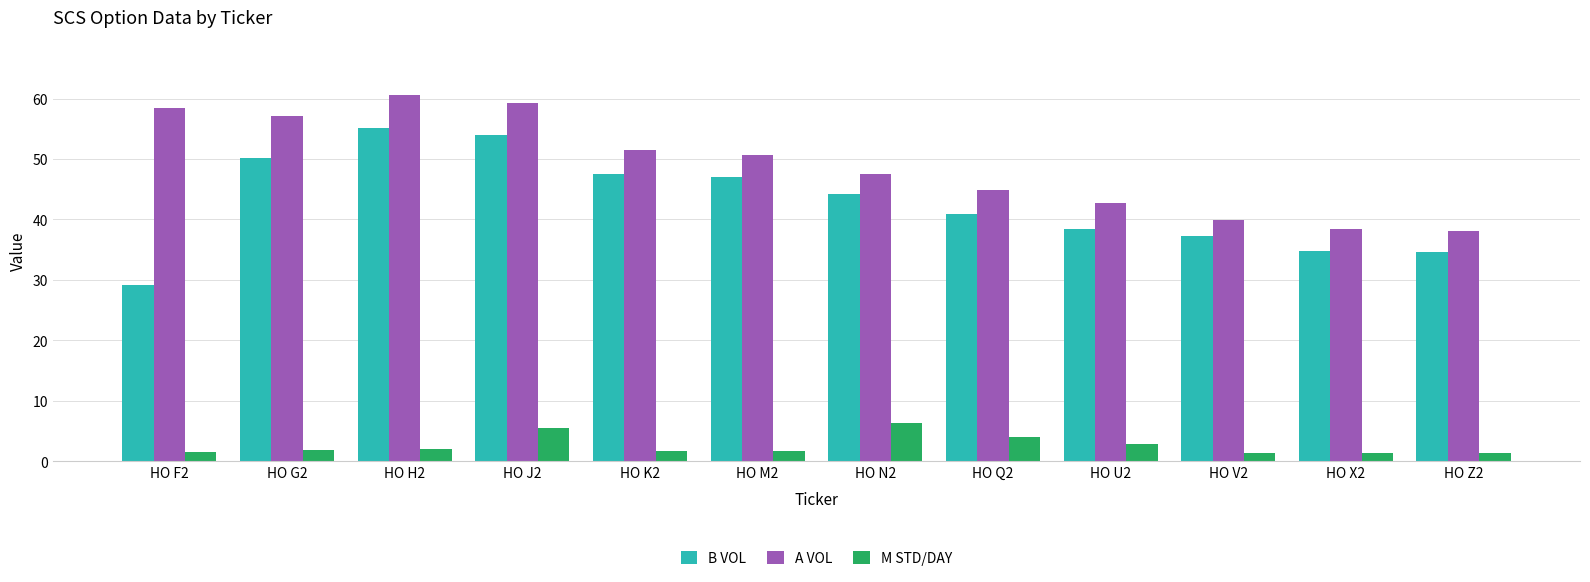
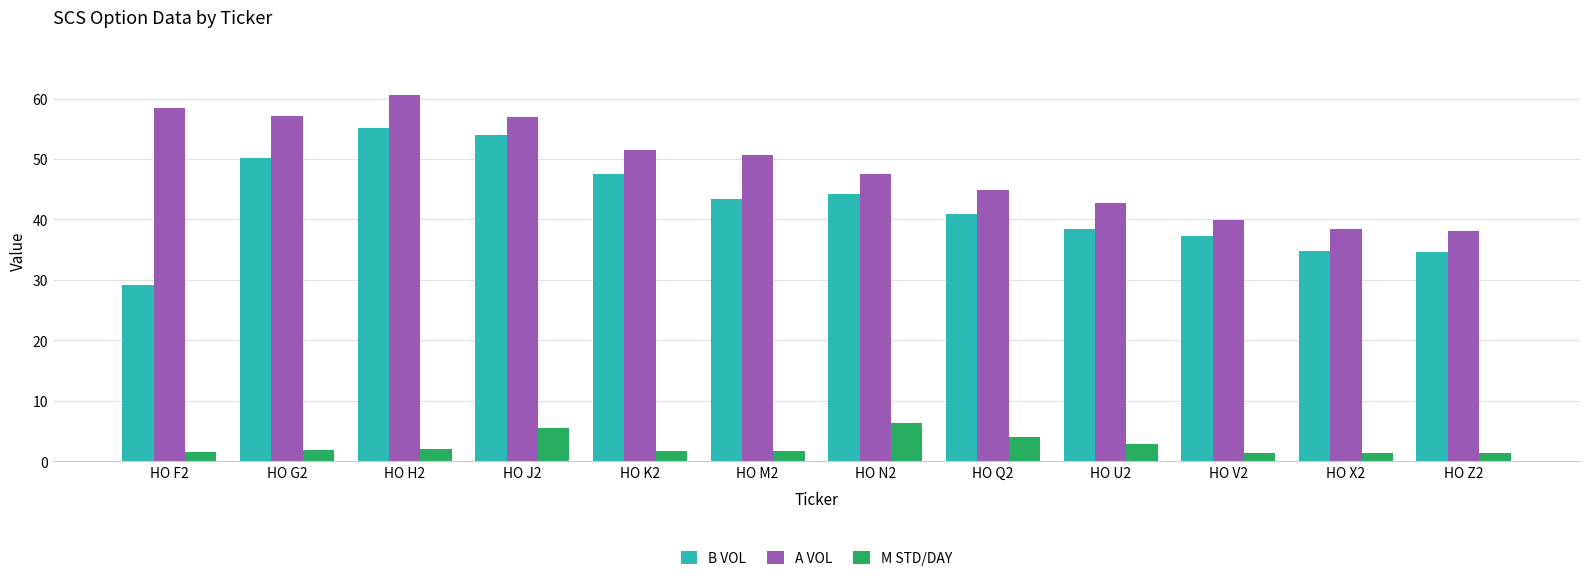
A VOL, HO J2: 59 -> 57
B VOL, HO M2: 47 -> 43
